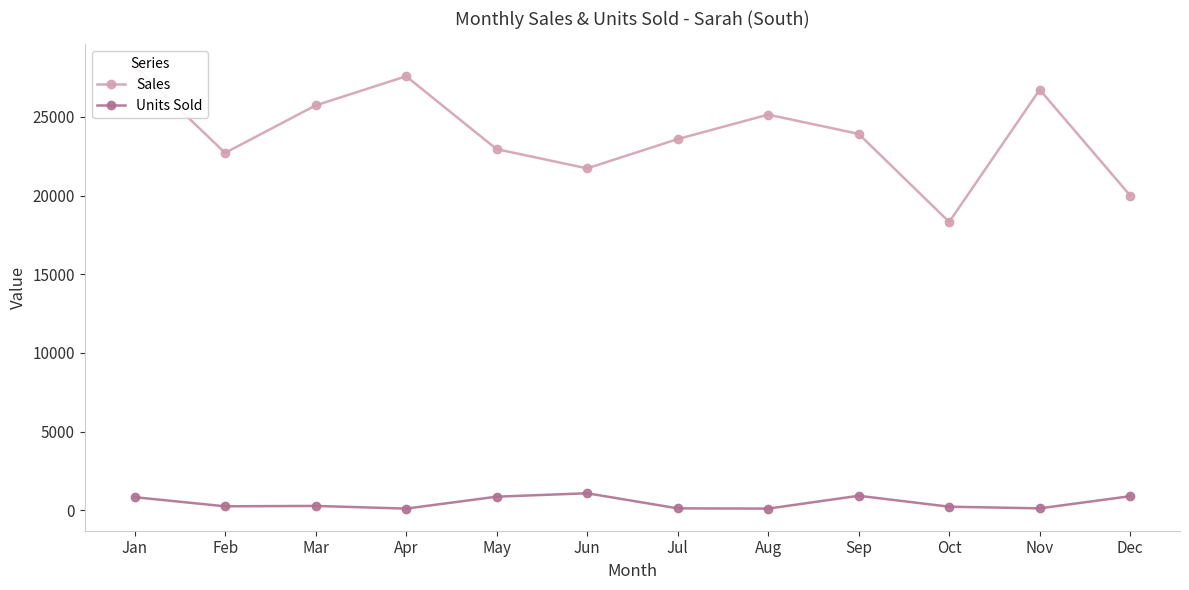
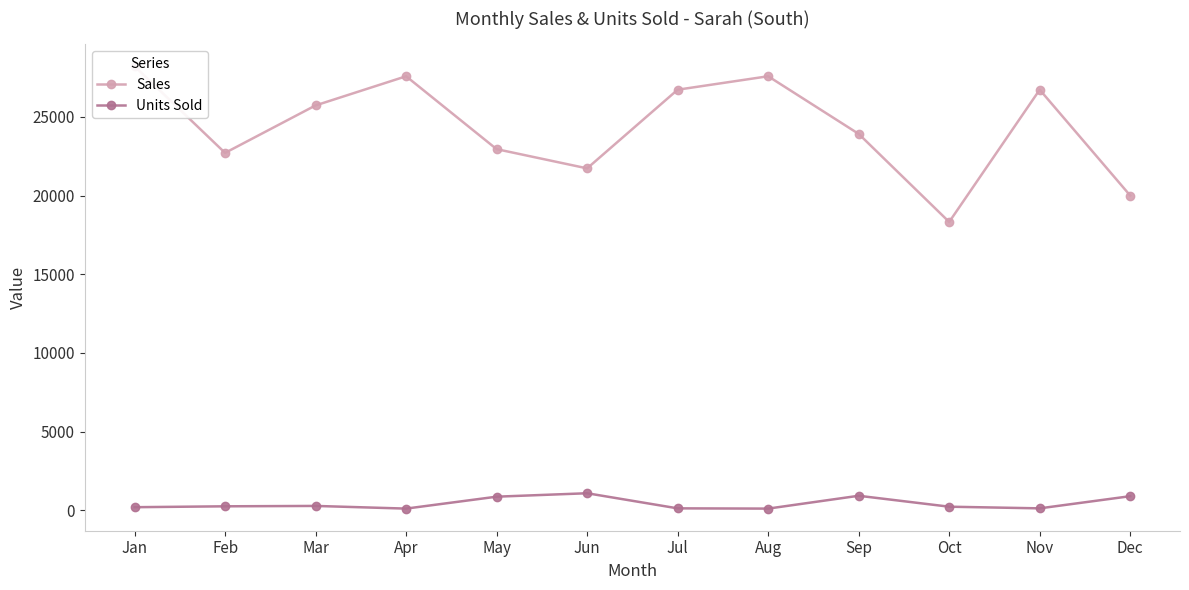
Units Sold, Jan: 800 -> 200
Sales, Jul: 23600 -> 26700
Sales, Aug: 25100 -> 27600
